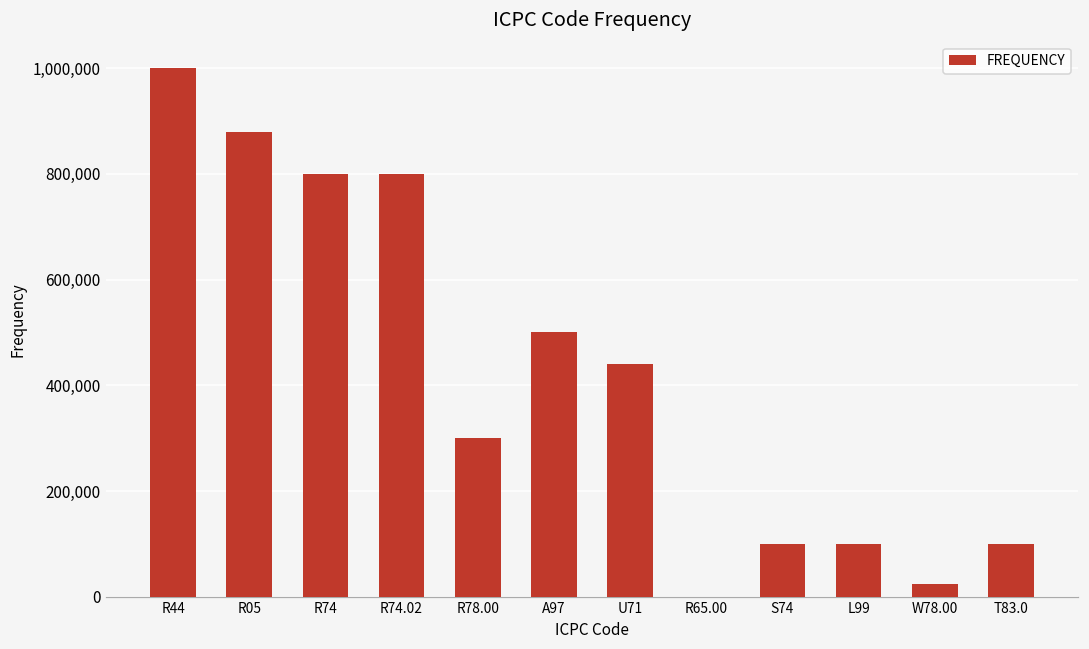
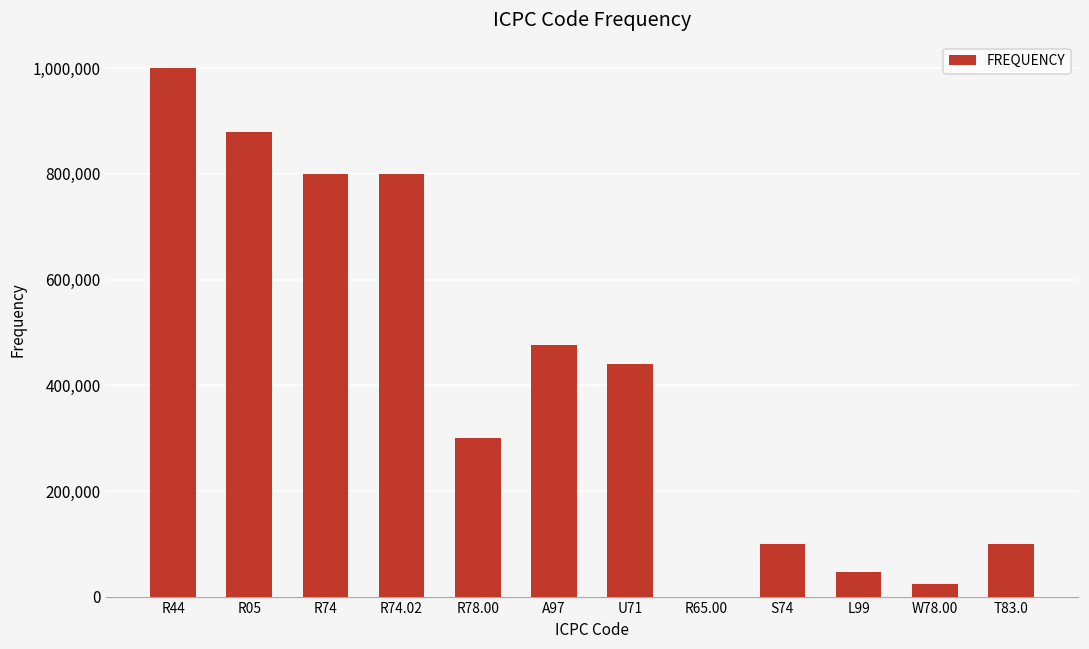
A97: 500,000 -> 480,000
L99: 100,000 -> 50,000
